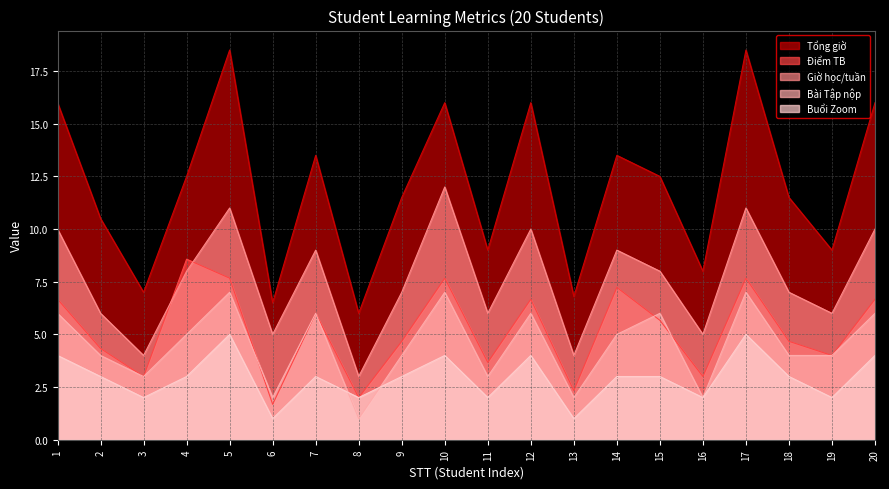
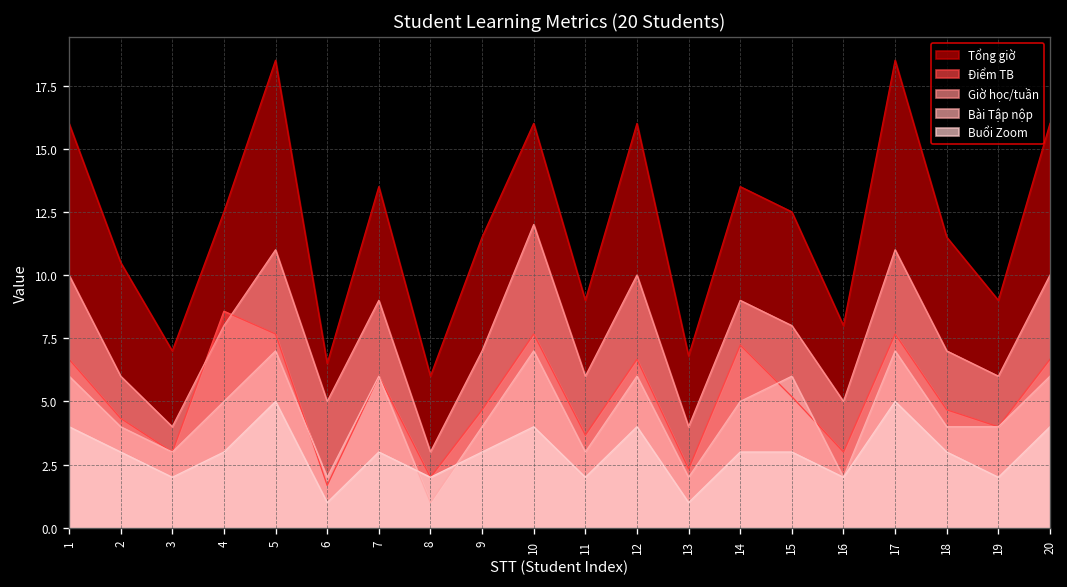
Điểm TB, 15: 5.7 -> 5.2
